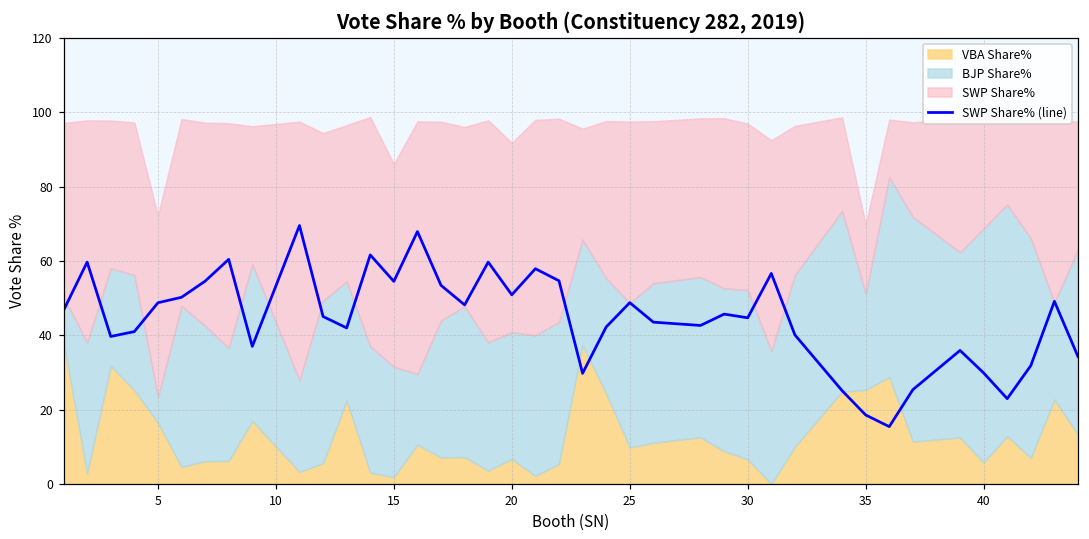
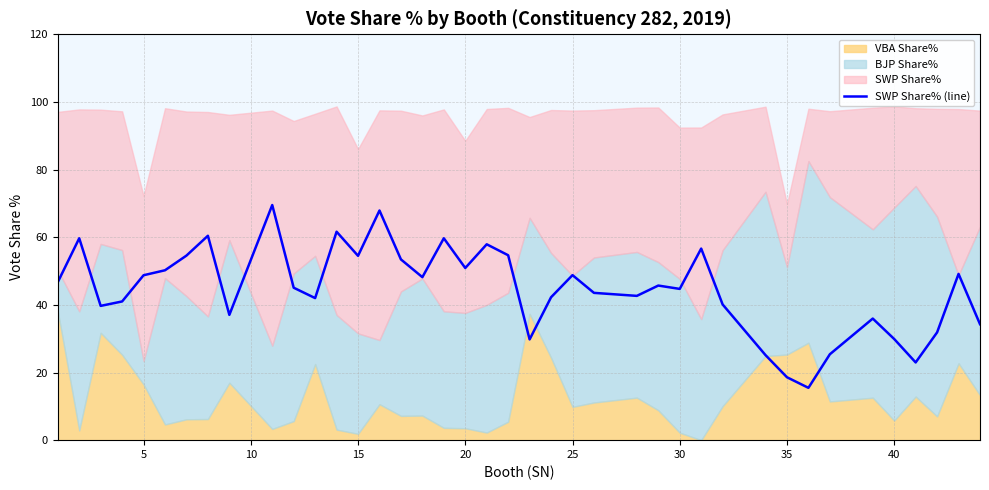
VBA Share%, 20: 7 -> 4
VBA Share%, 30: 7 -> 2
